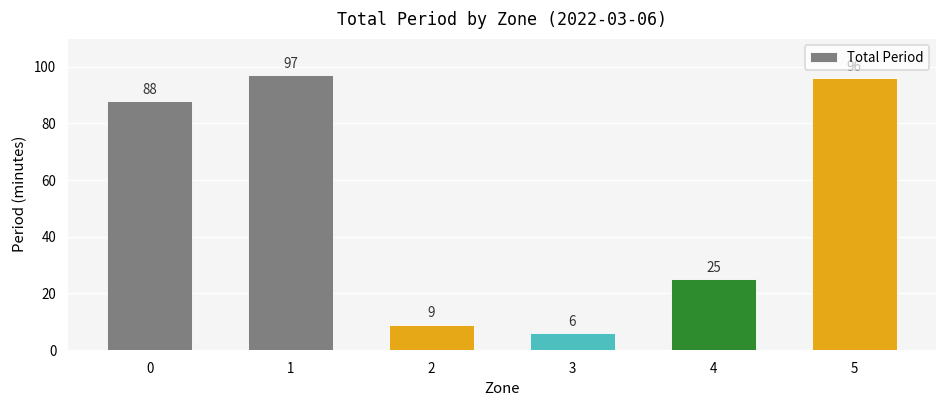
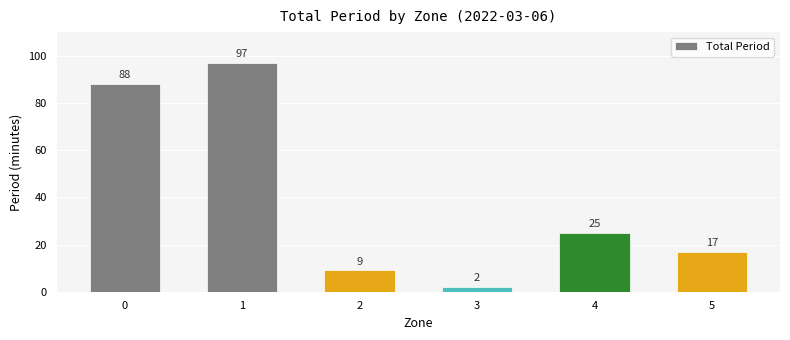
3: 6 -> 2
5: 96 -> 17
